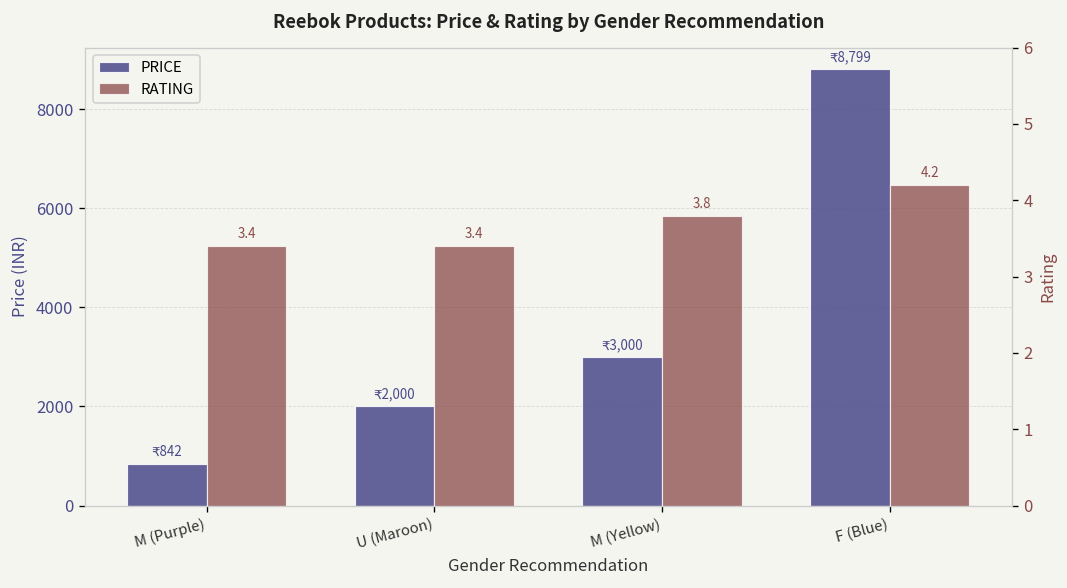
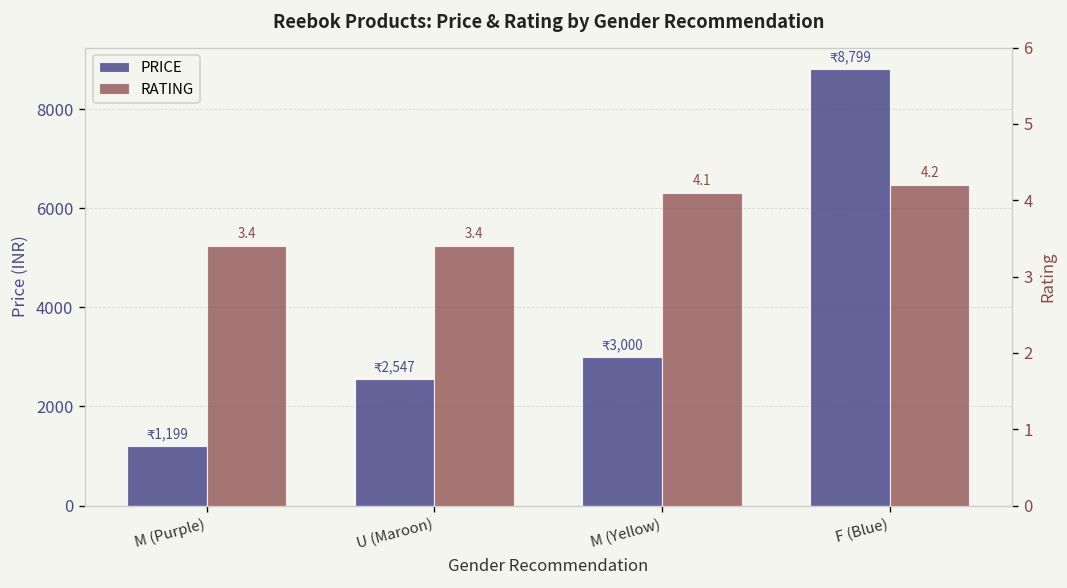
PRICE, M (Purple): 842 -> 1,199
PRICE, U (Maroon): 2,000 -> 2,547
RATING, M (Yellow): 3.8 -> 4.1
